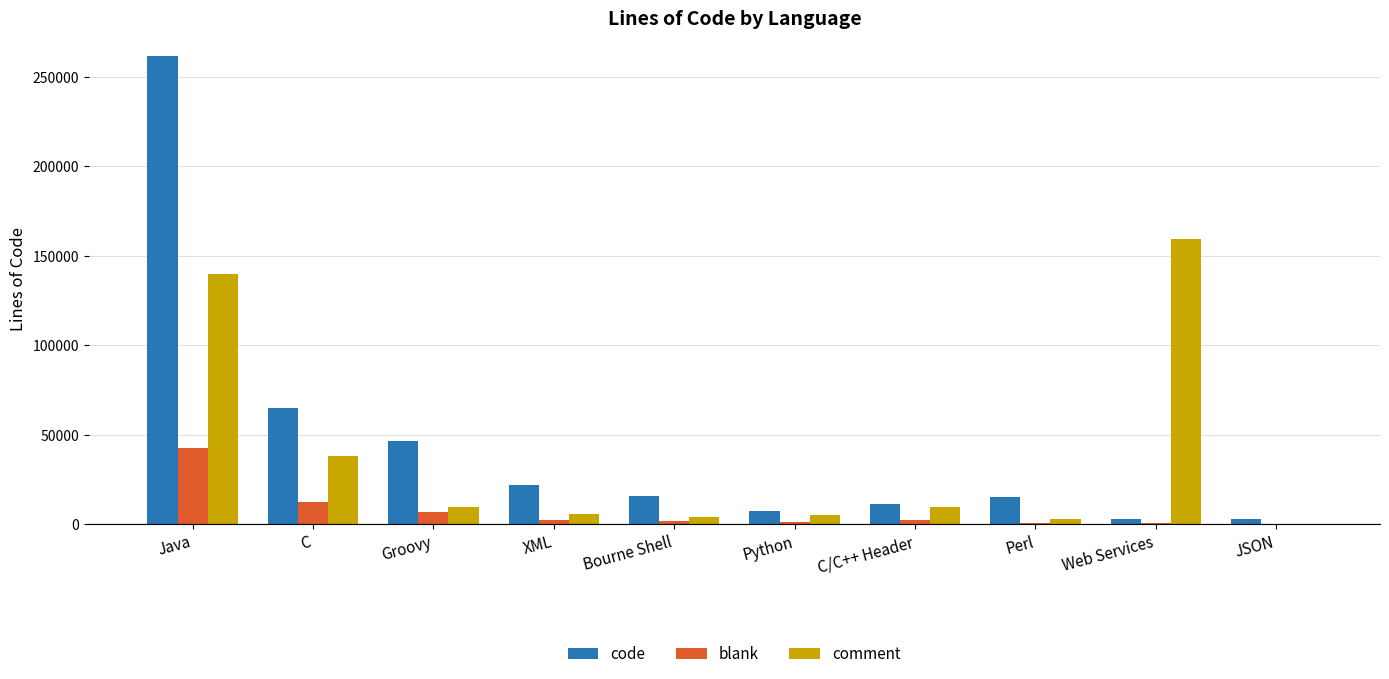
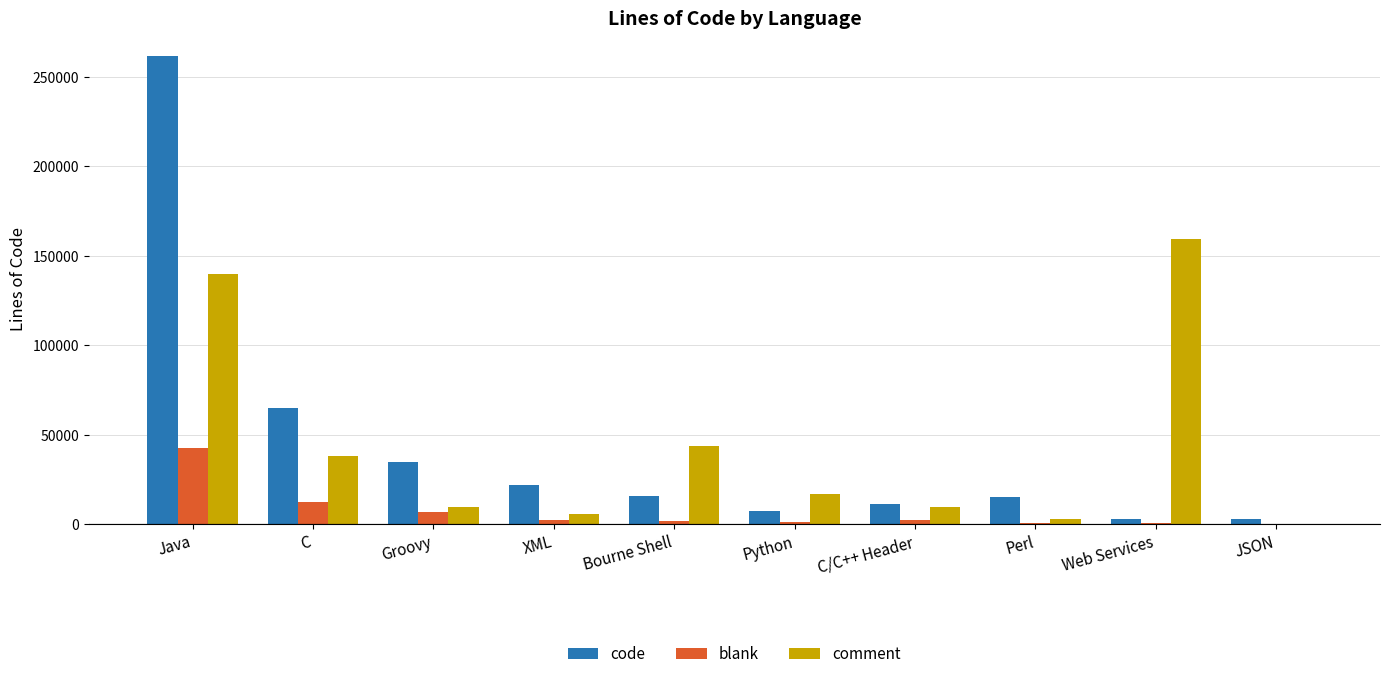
code, Groovy: 46000 -> 34000
comment, Bourne Shell: 4000 -> 44000
comment, Python: 5000 -> 17000
